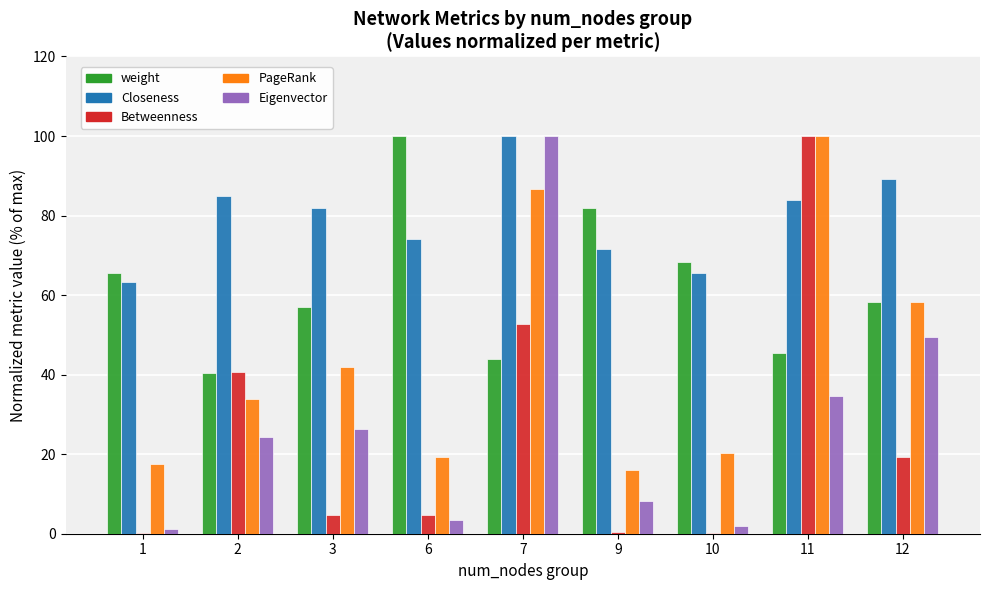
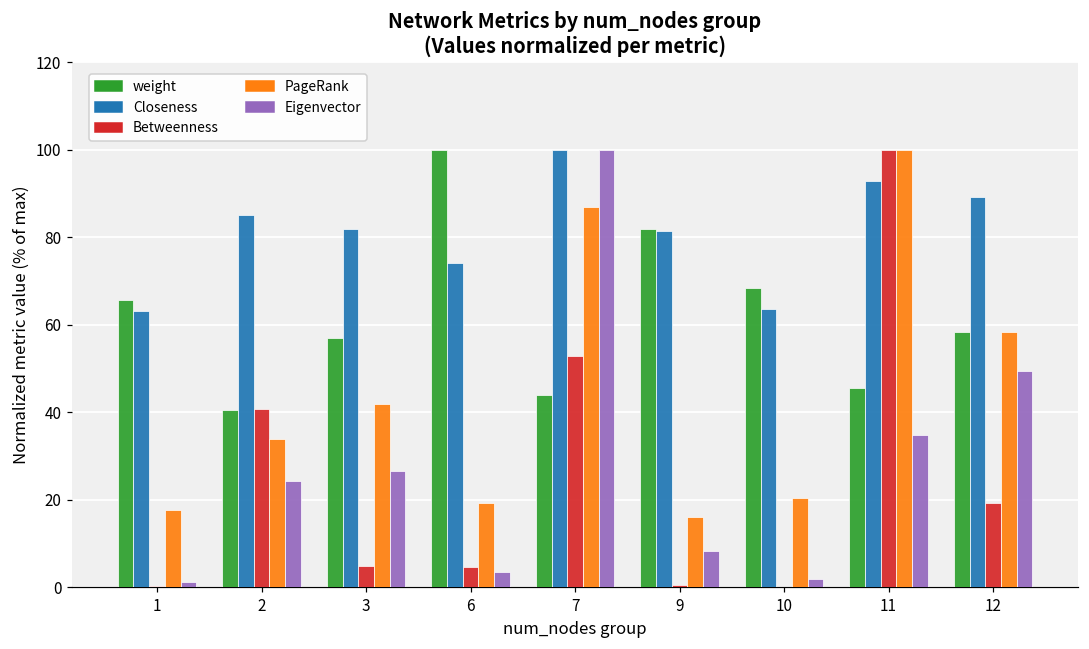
Closeness, 9: 72 -> 81
Closeness, 10: 66 -> 63
Closeness, 11: 84 -> 93
